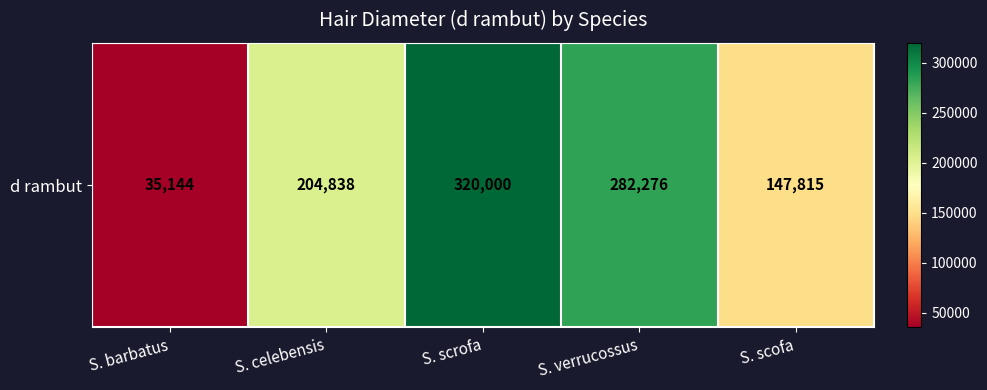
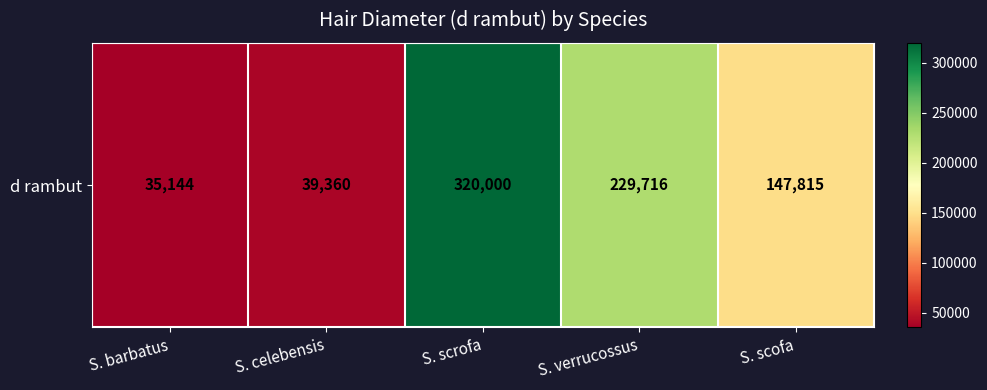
d rambut, S. celebensis: 204,838 -> 39,360
d rambut, S. verrucossus: 282,276 -> 229,716
